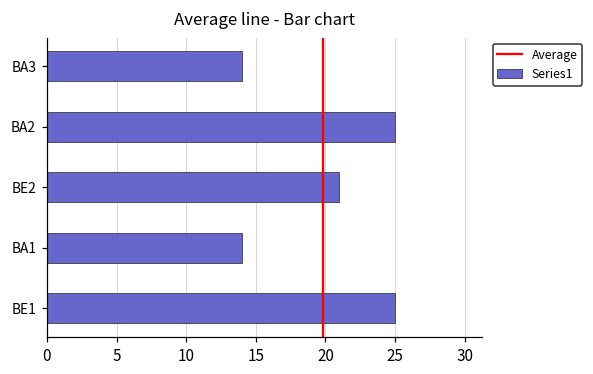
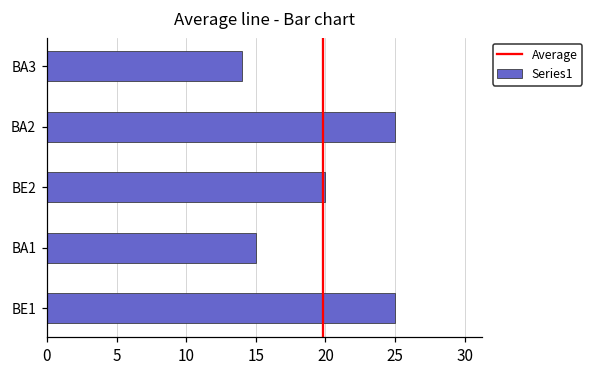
BE2: 21 -> 20
BA1: 14 -> 15
